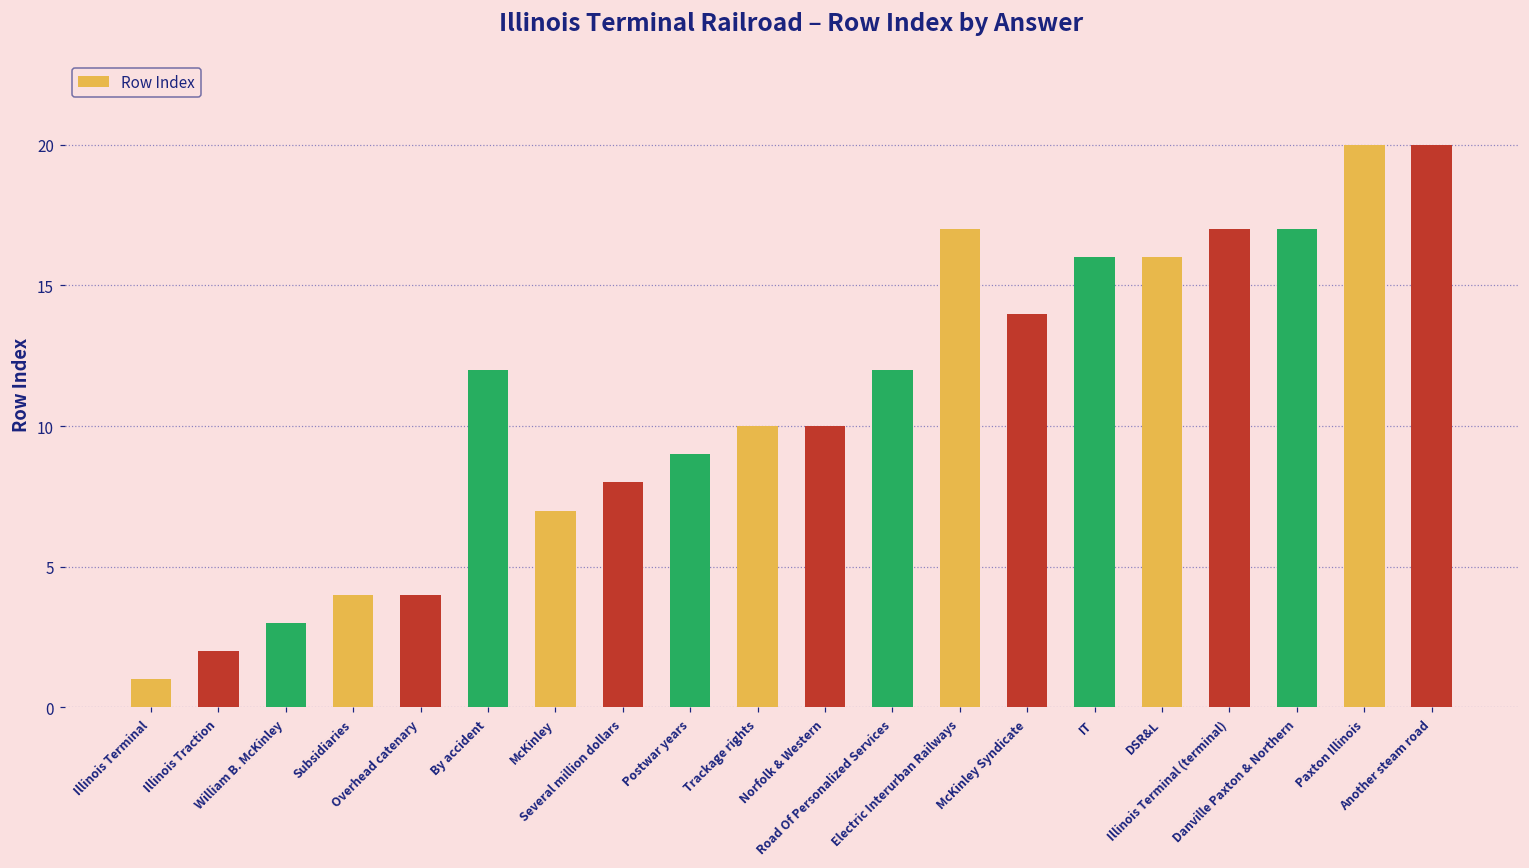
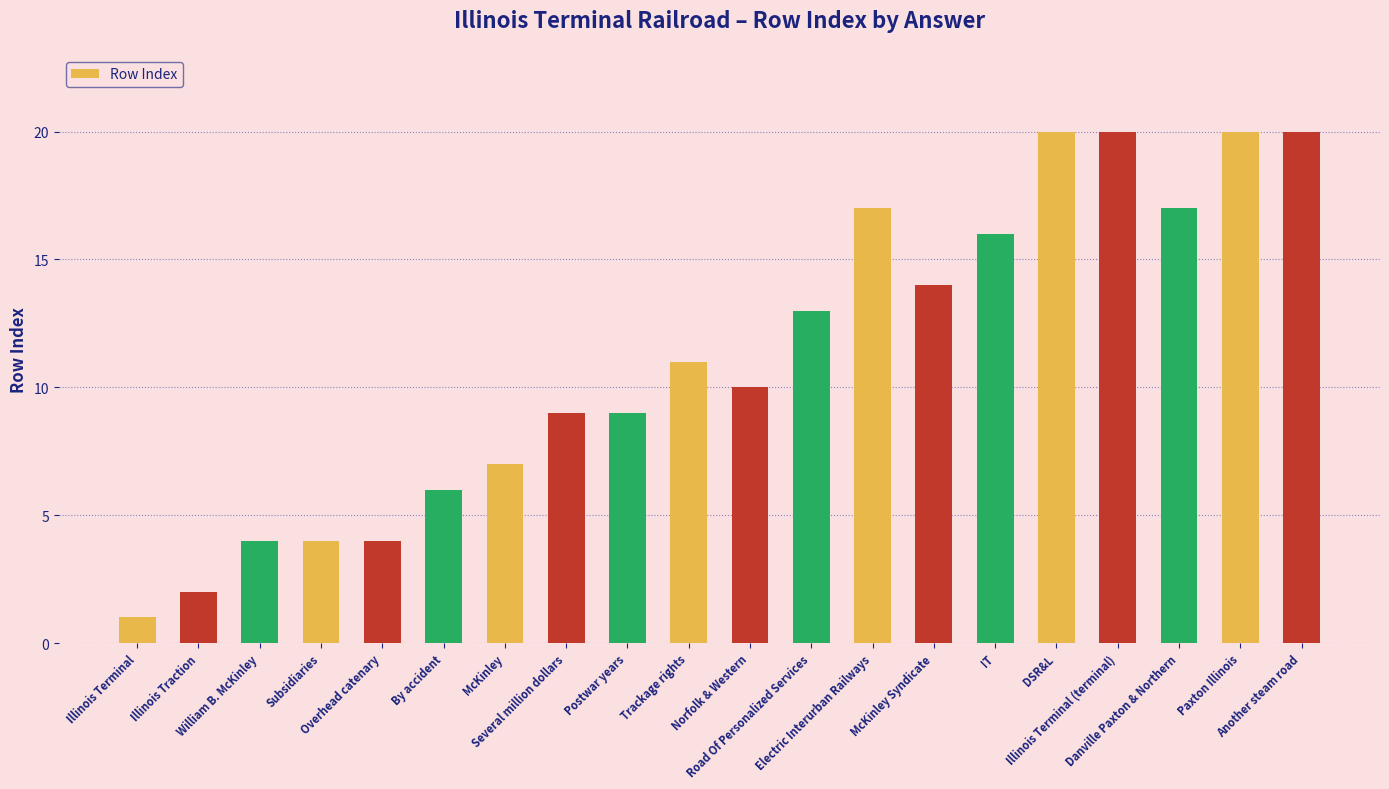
William B. McKinley: 3 -> 4
By accident: 12 -> 6
Several million dollars: 8 -> 9
Trackage rights: 10 -> 11
Road Of Personalized Services: 12 -> 13
DSR&L: 16 -> 20
Illinois Terminal (terminal): 17 -> 20
